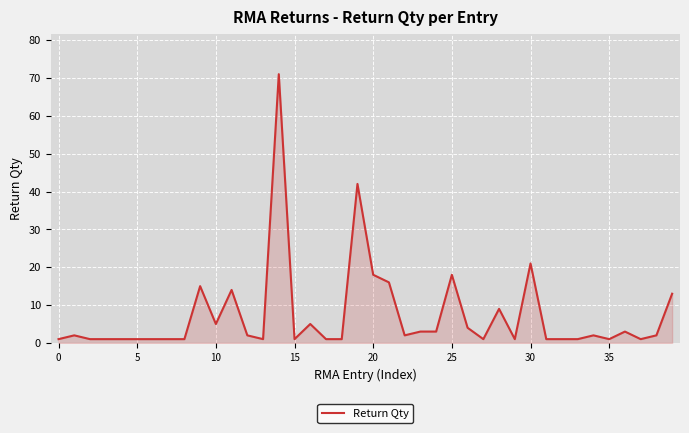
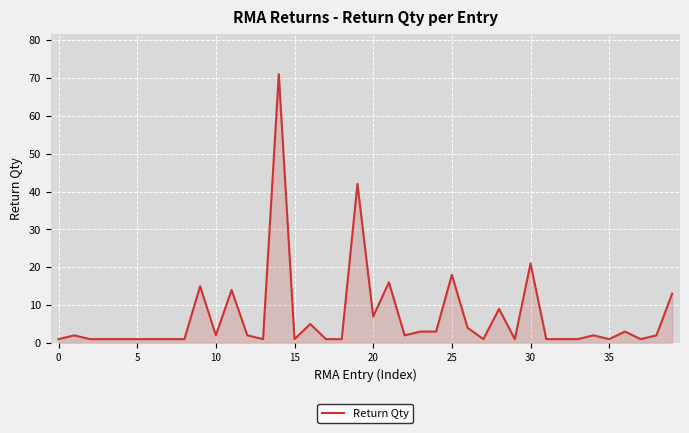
10: 5 -> 2
20: 18 -> 7
